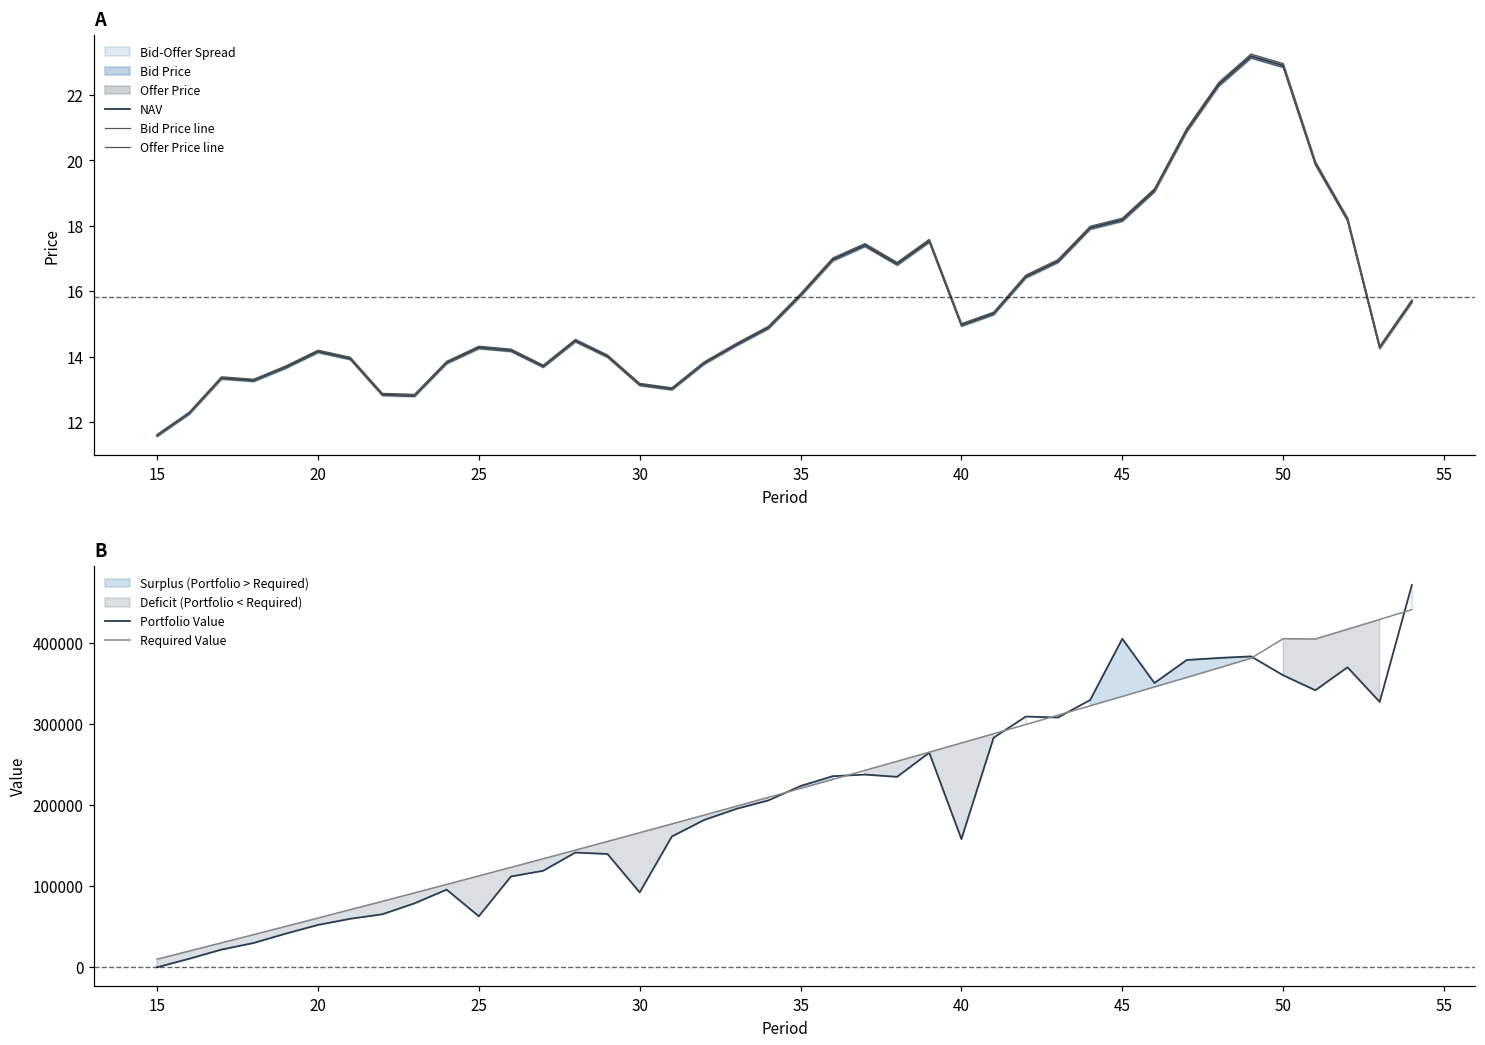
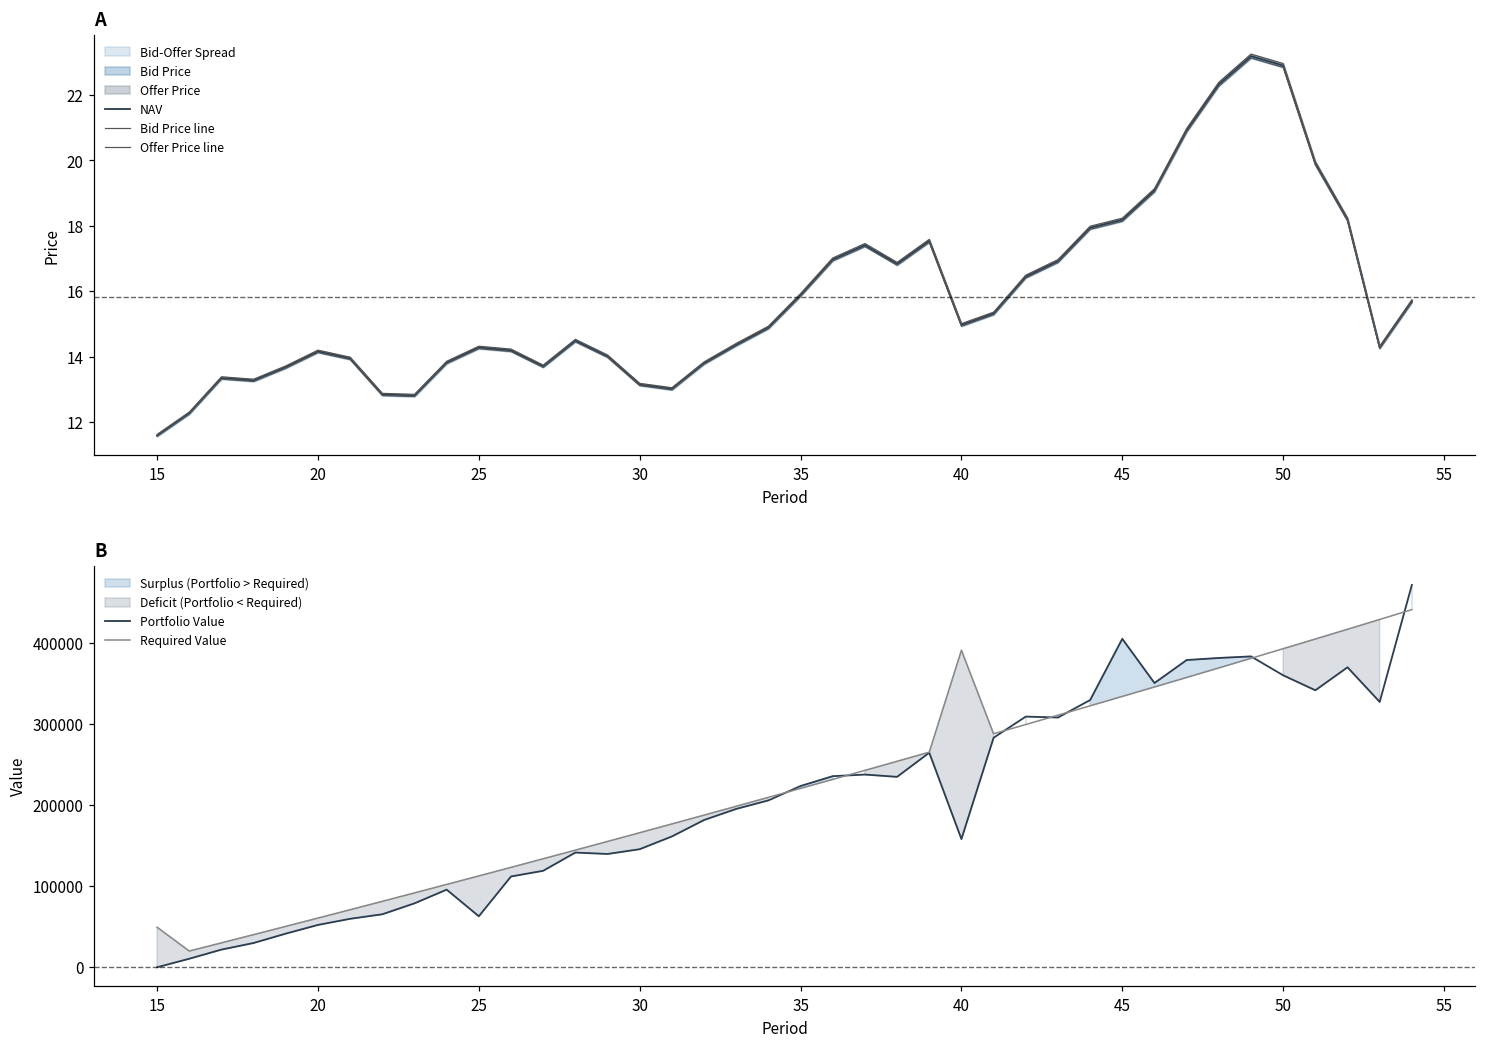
B, Required Value, 15: 10000 -> 50000
B, Portfolio Value, 30: 90000 -> 150000
B, Required Value, 40: 280000 -> 390000
B, Required Value, 50: 410000 -> 390000
